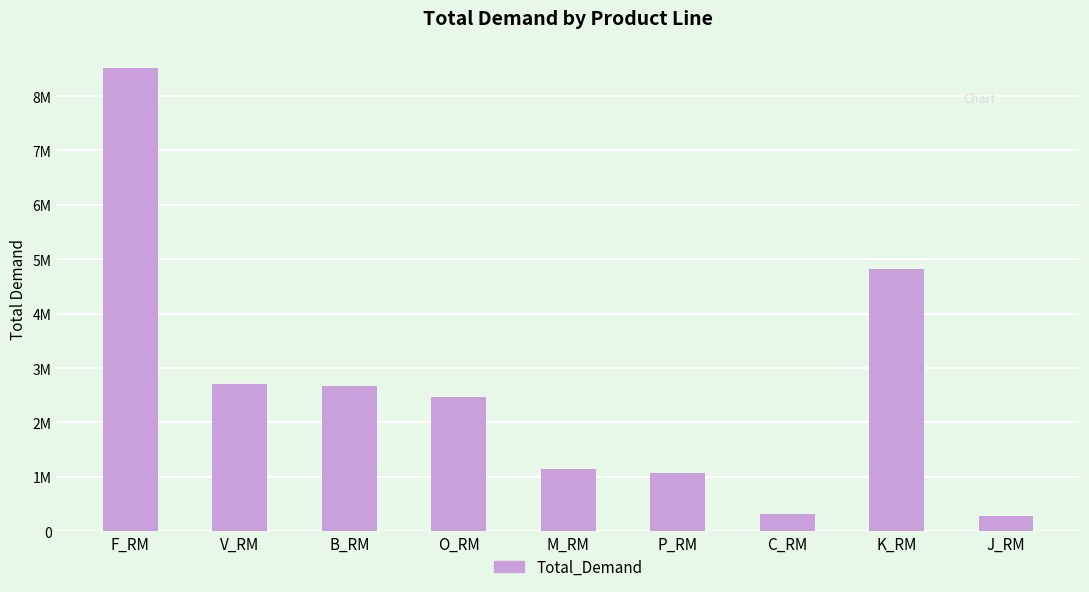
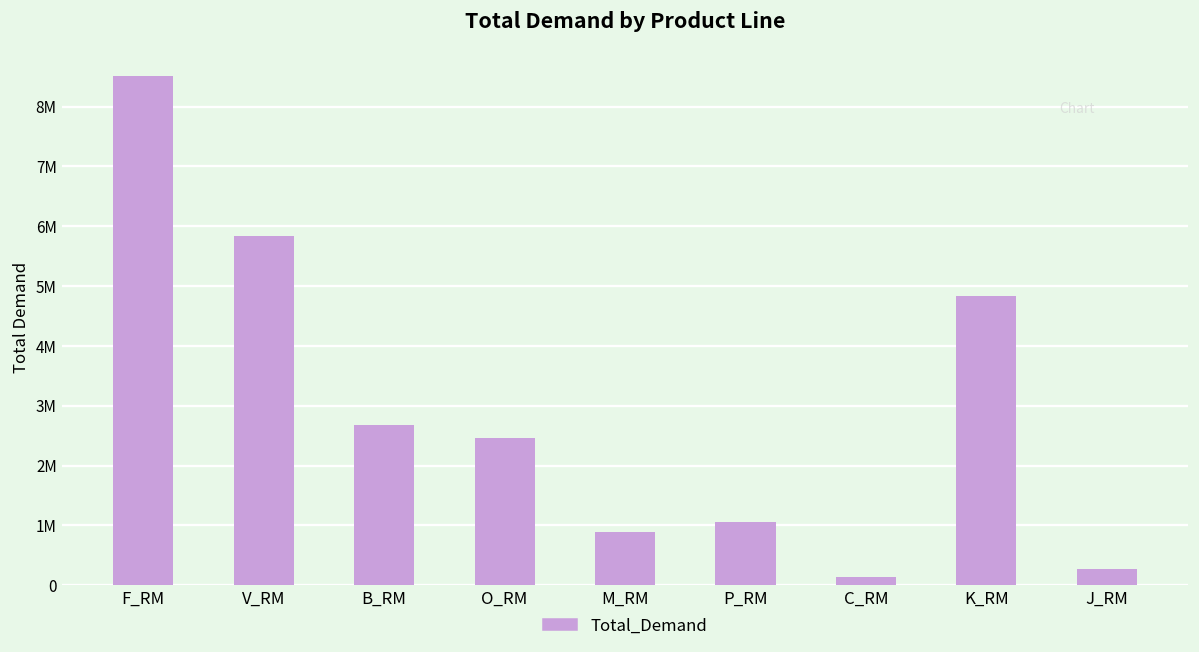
V_RM: 2700000 -> 5800000
M_RM: 1100000 -> 900000
C_RM: 300000 -> 100000
